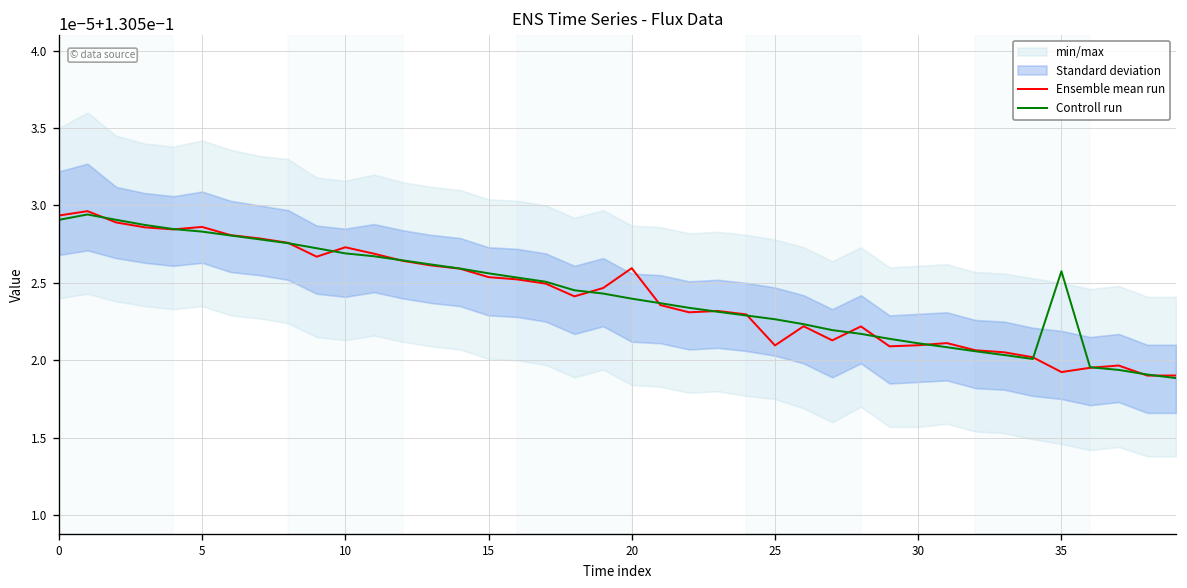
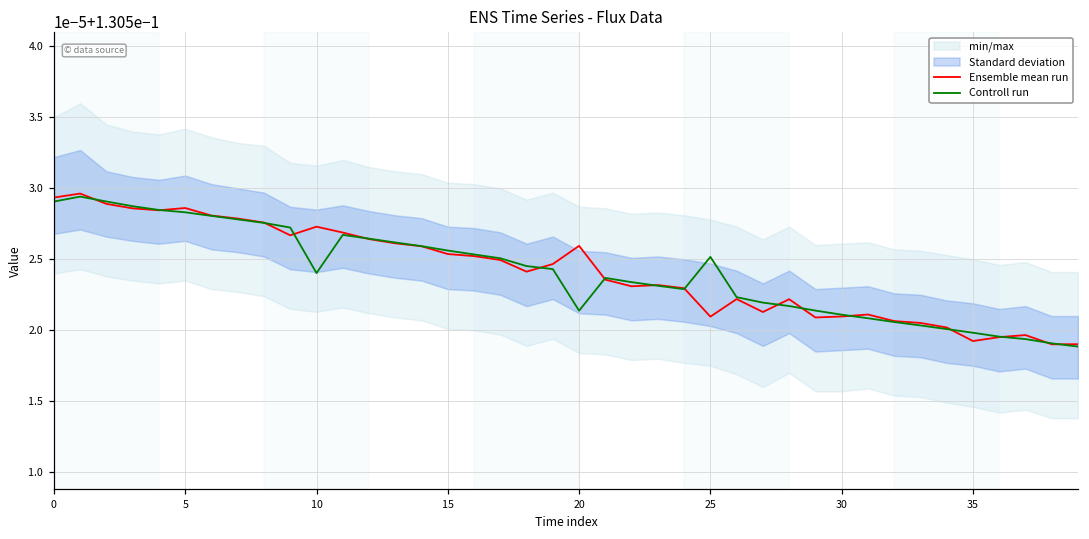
Controll run, 10: 0.1305269 -> 0.1305240
Controll run, 20: 0.1305240 -> 0.1305214
Controll run, 25: 0.1305227 -> 0.1305252
Controll run, 35: 0.1305258 -> 0.1305198
